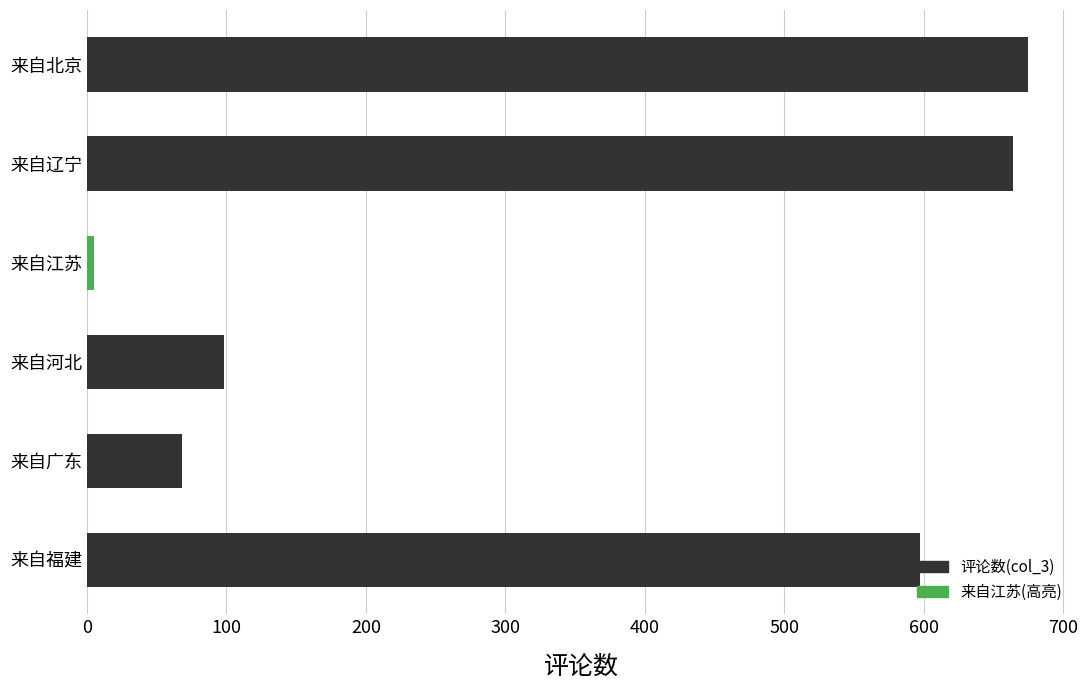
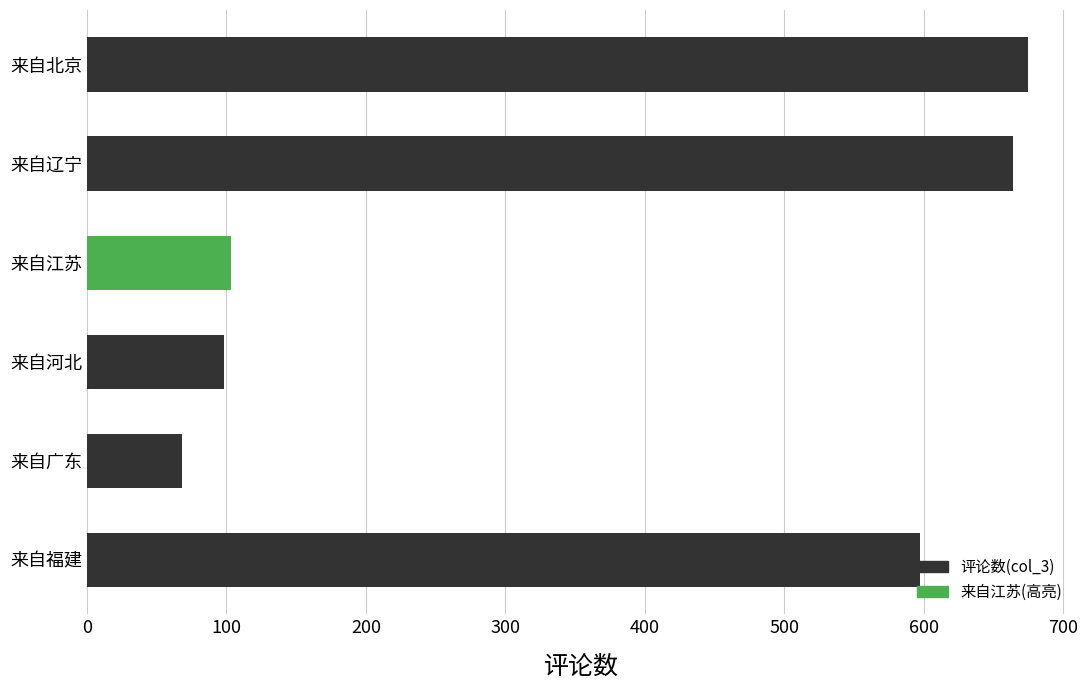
来自江苏: 5 -> 103
